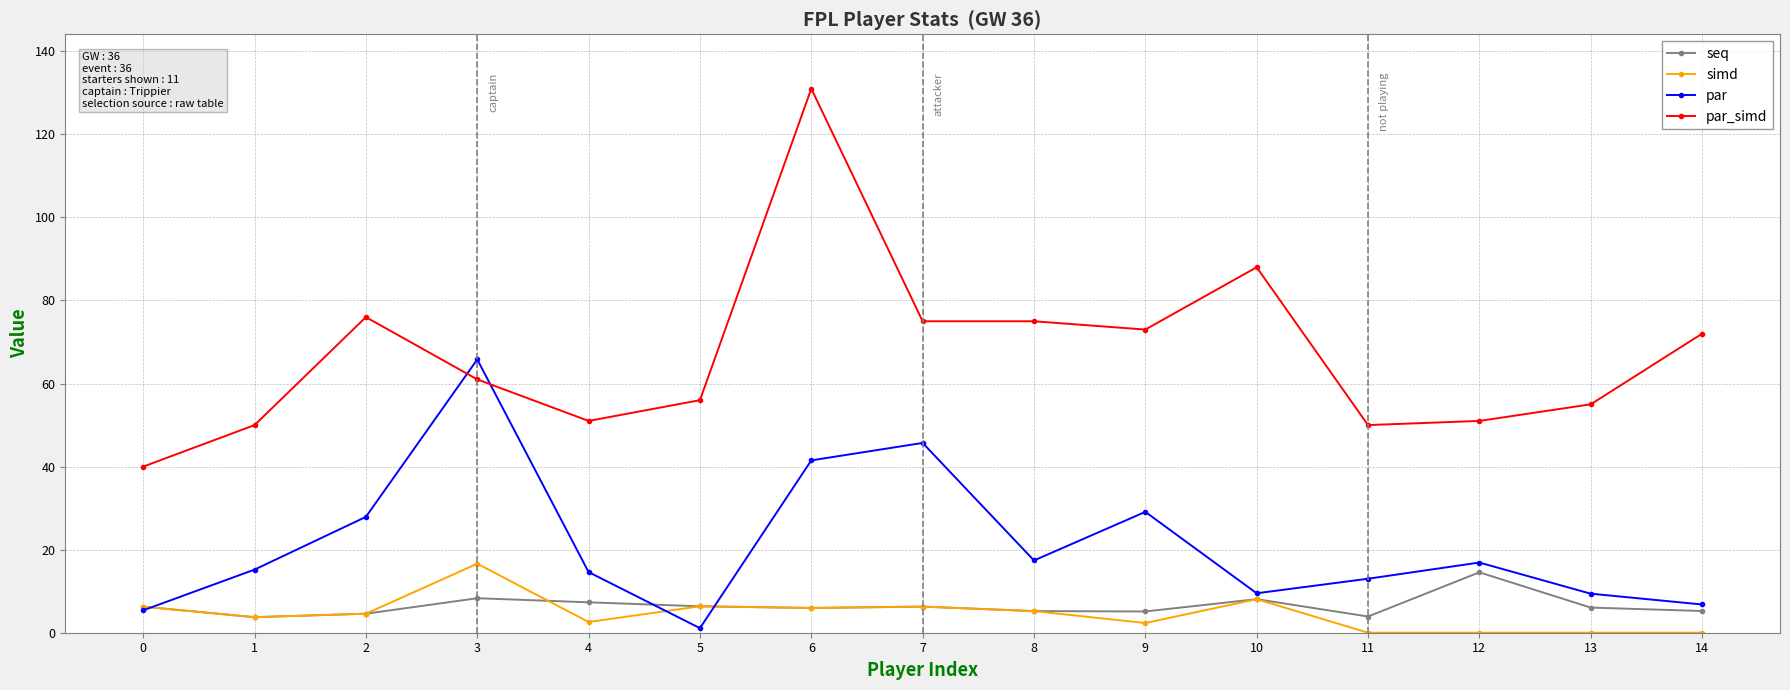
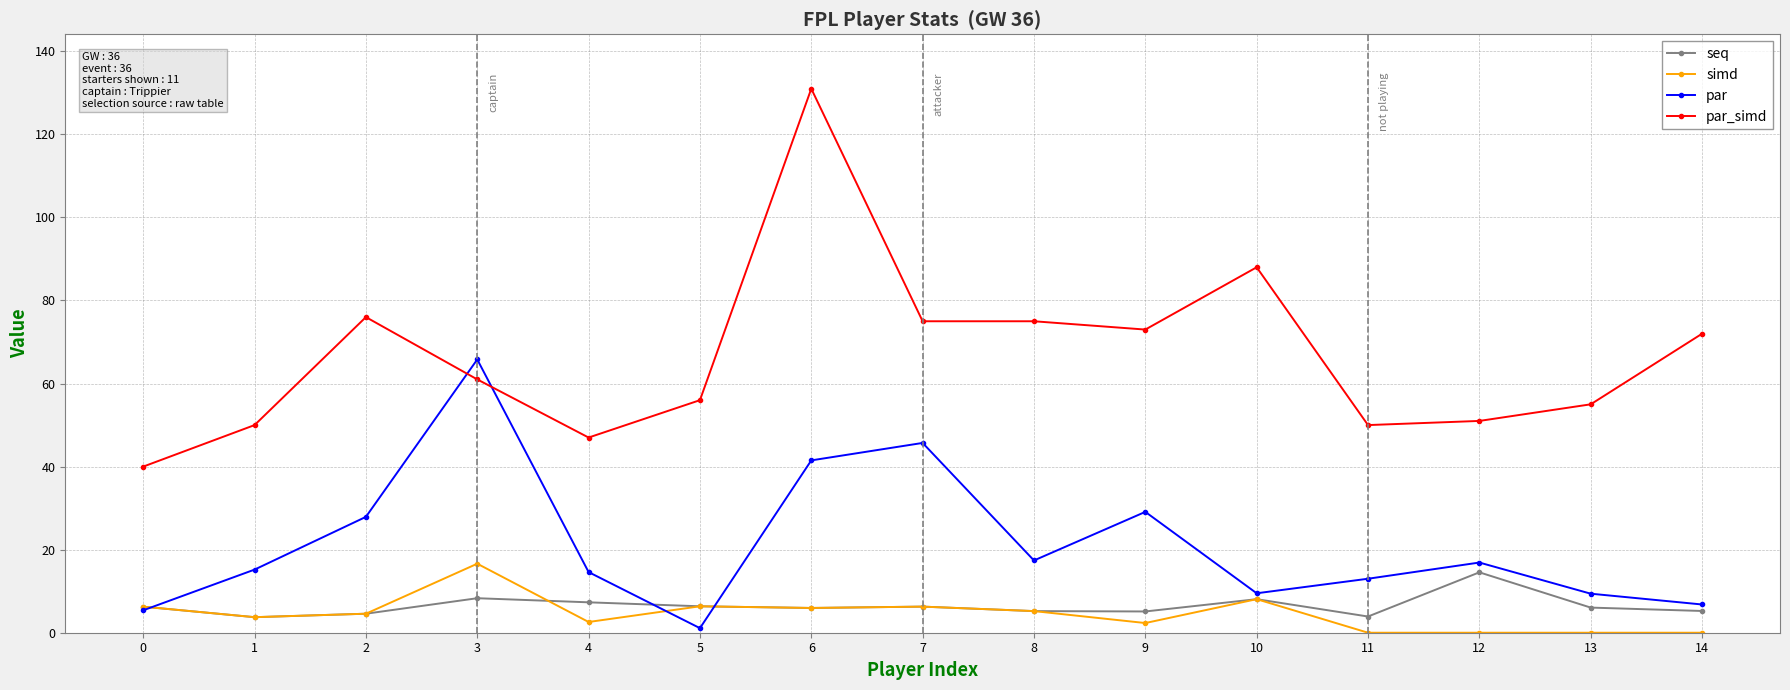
par_simd, 4: 51 -> 47
